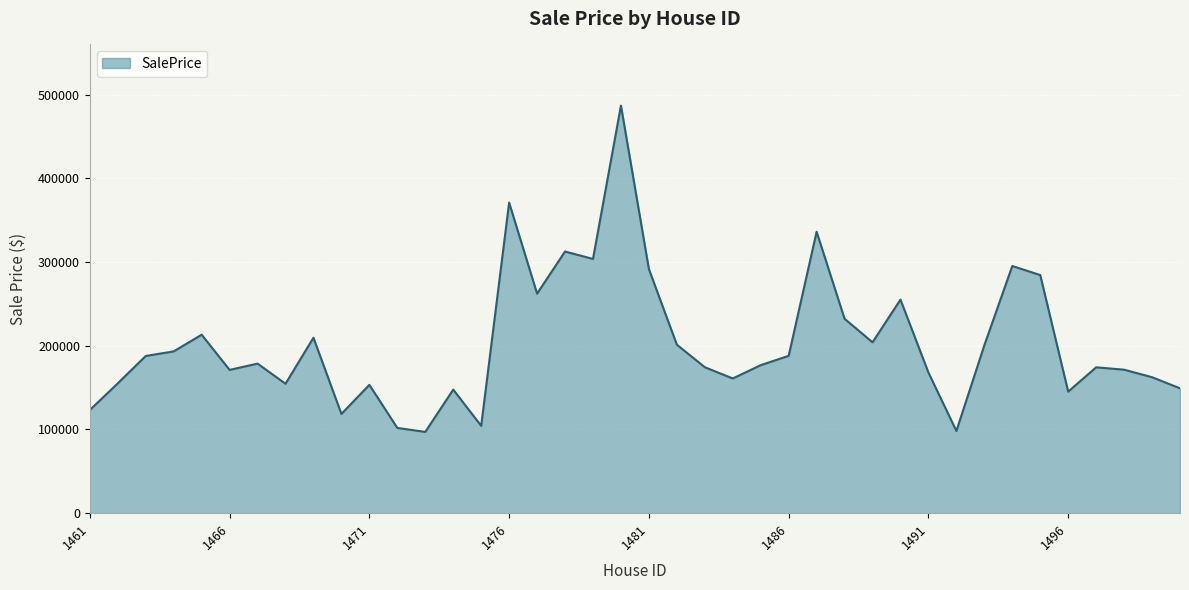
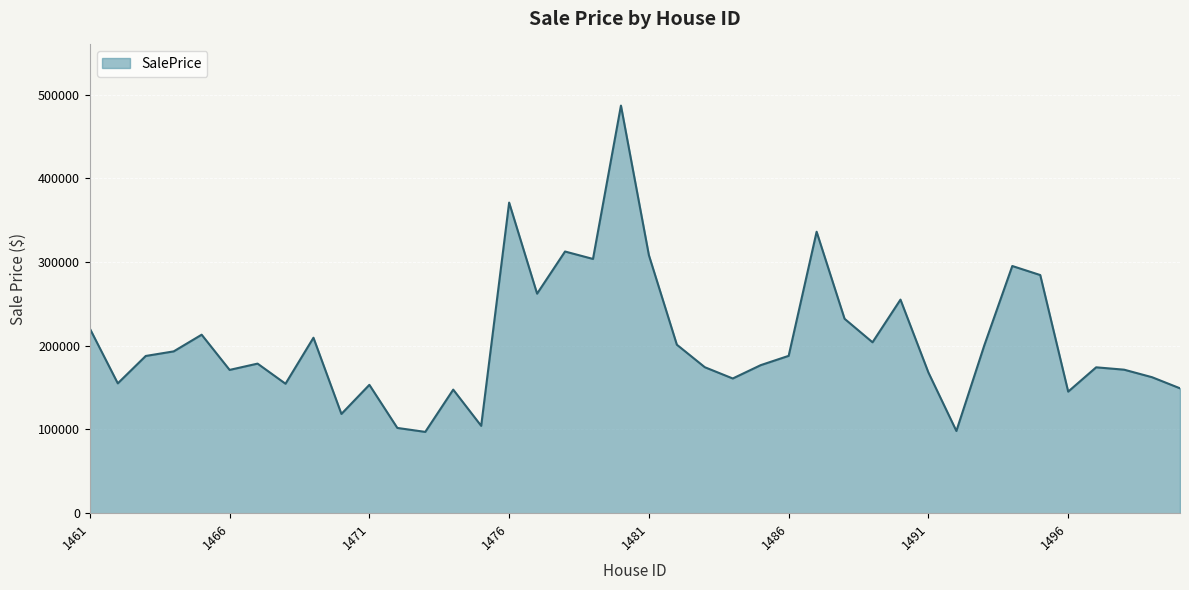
1461: 120000 -> 220000
1481: 290000 -> 310000
